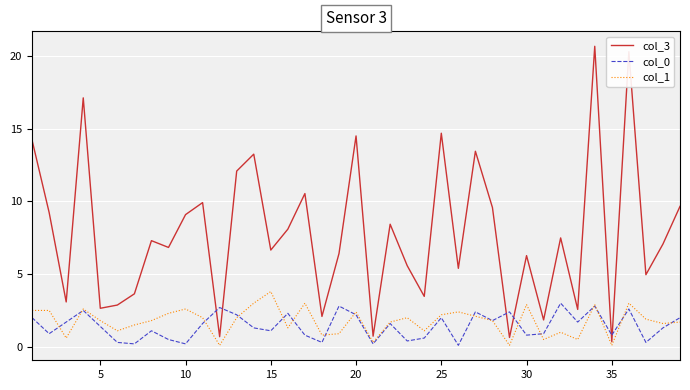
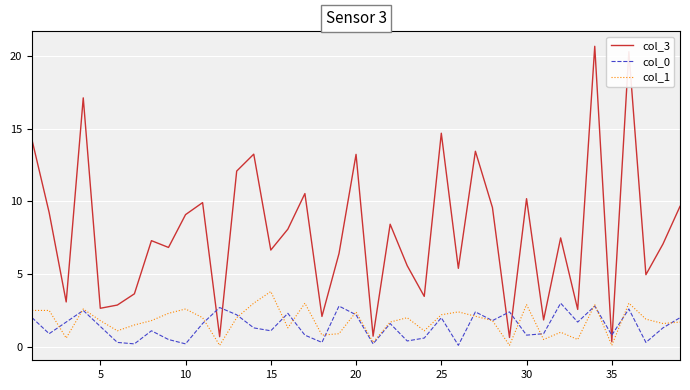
col_3, 20: 14.5 -> 13.2
col_3, 30: 6.3 -> 10.2
